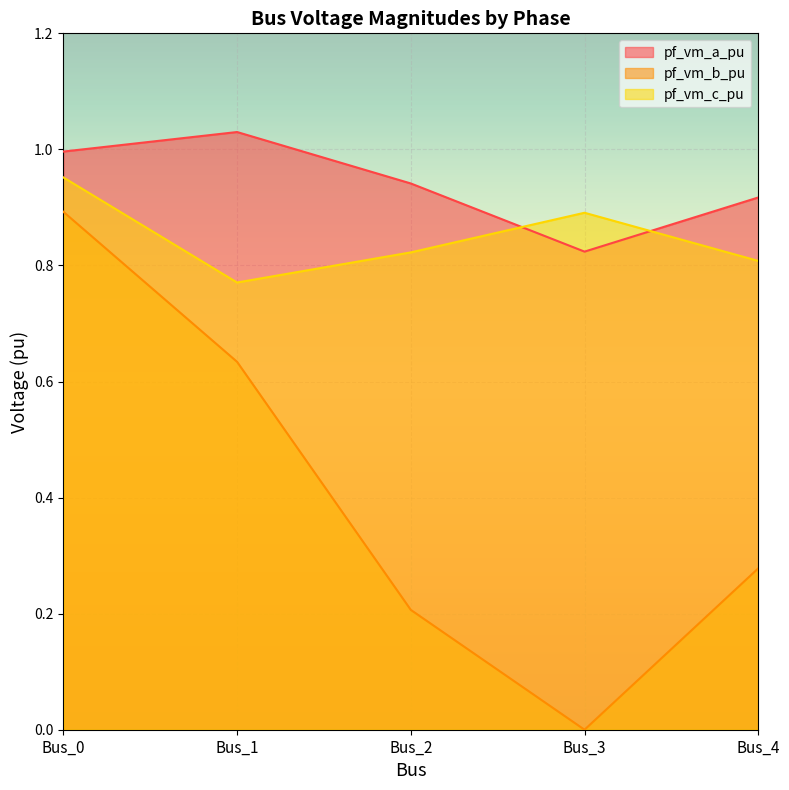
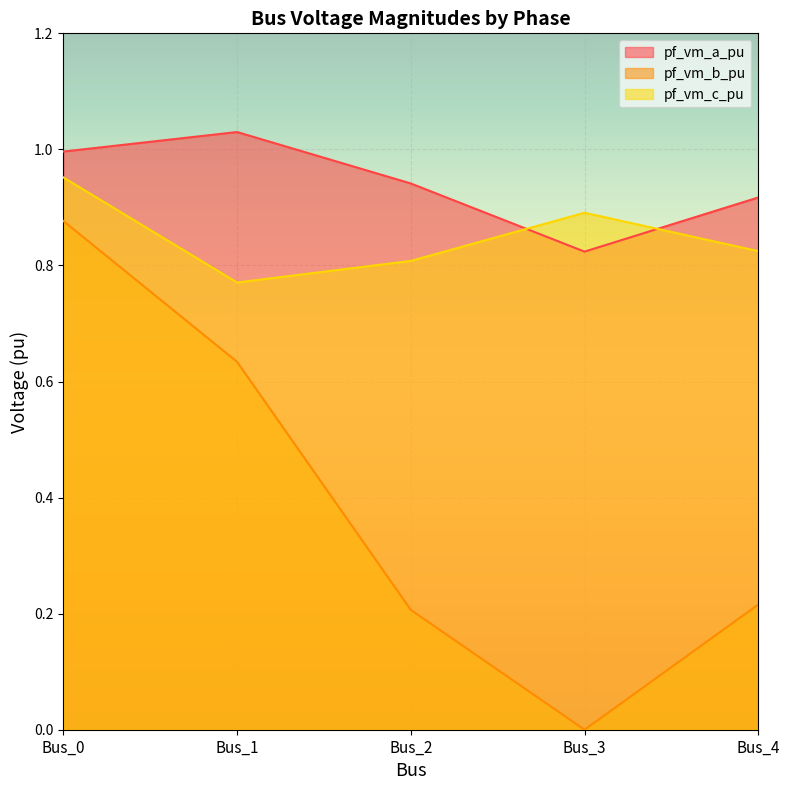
pf_vm_b_pu, Bus_0: 0.89 -> 0.88
pf_vm_c_pu, Bus_2: 0.82 -> 0.81
pf_vm_b_pu, Bus_4: 0.28 -> 0.22
pf_vm_c_pu, Bus_4: 0.81 -> 0.82
